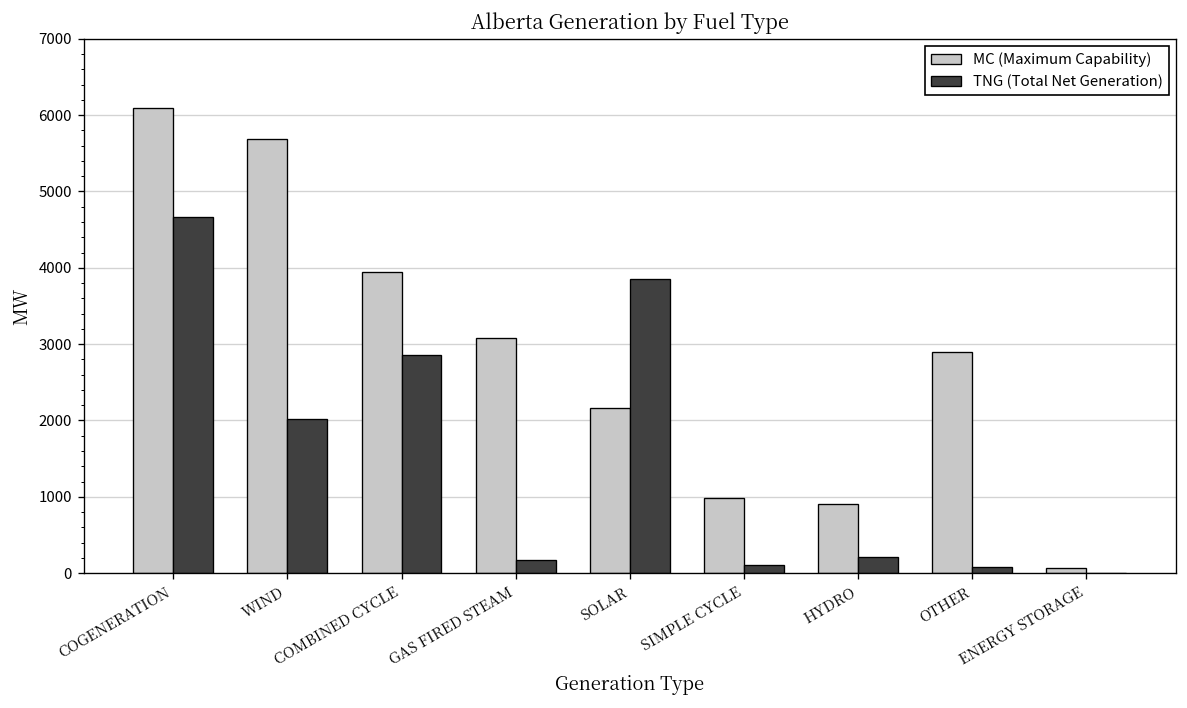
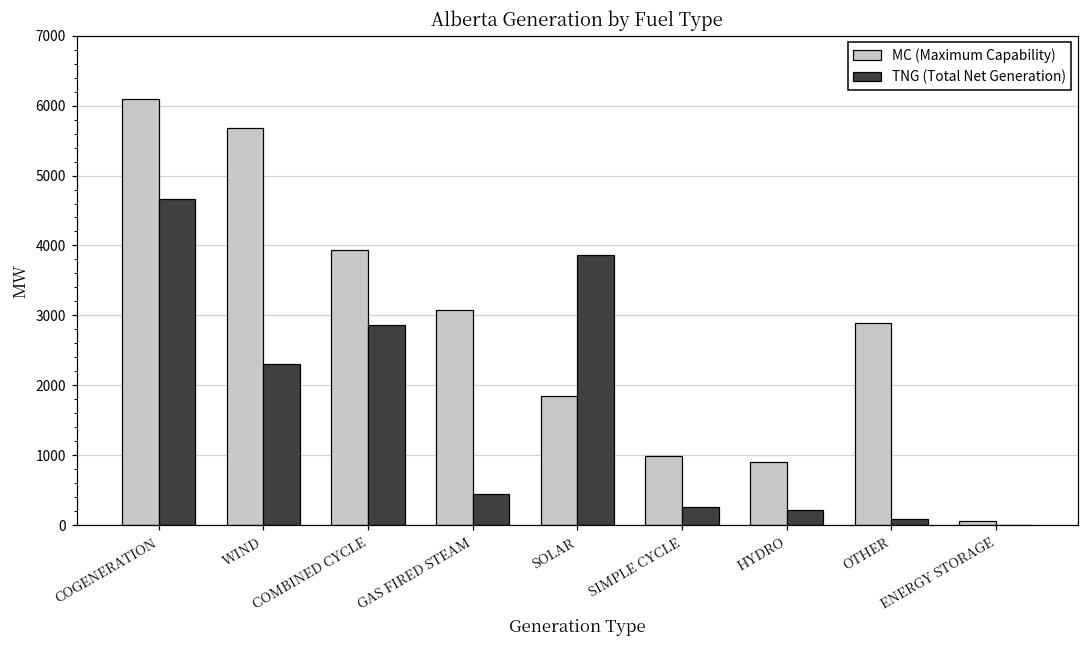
TNG (Total Net Generation), WIND: 2000 -> 2300
TNG (Total Net Generation), GAS FIRED STEAM: 200 -> 500
MC (Maximum Capability), SOLAR: 2200 -> 1900
TNG (Total Net Generation), SIMPLE CYCLE: 100 -> 300
